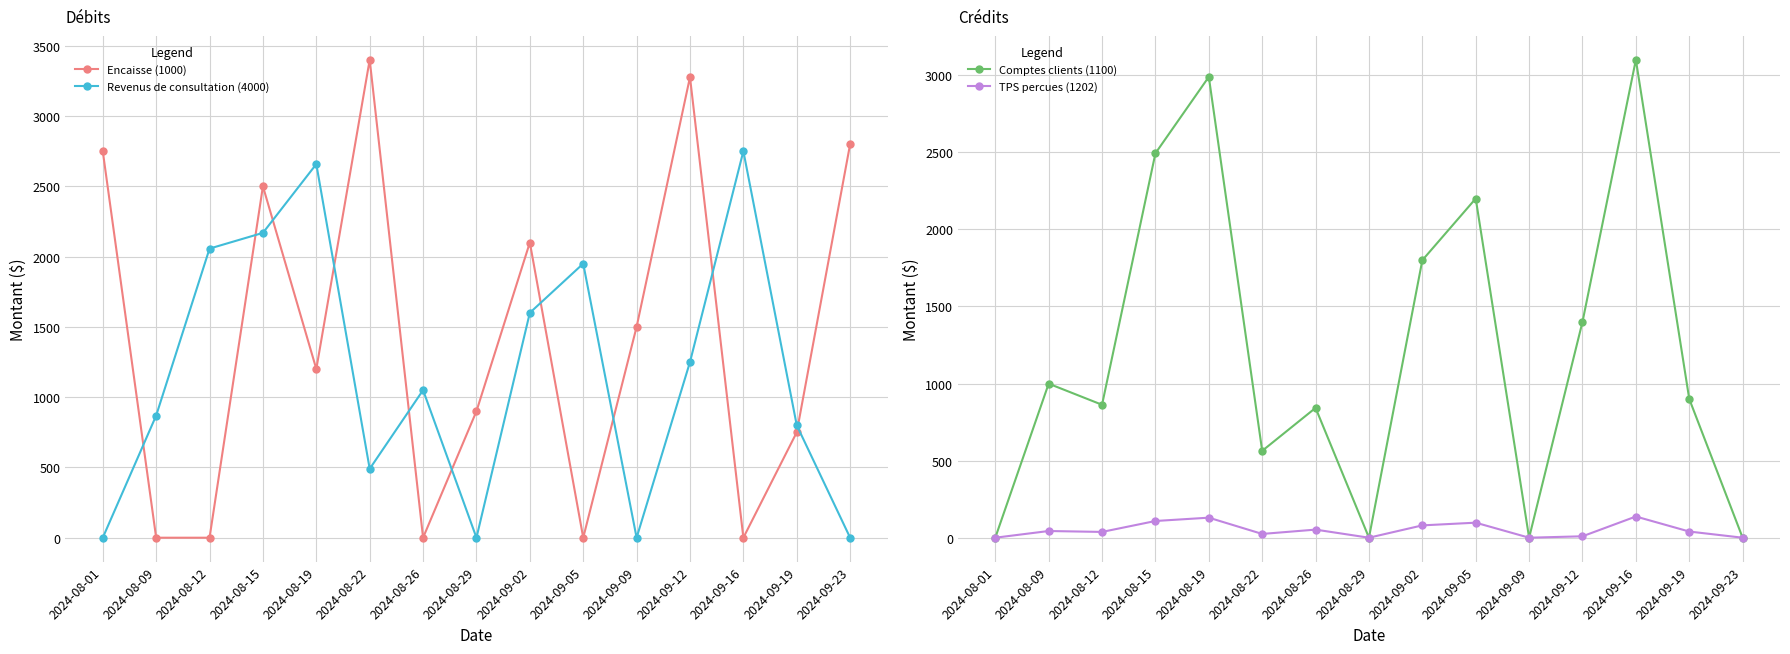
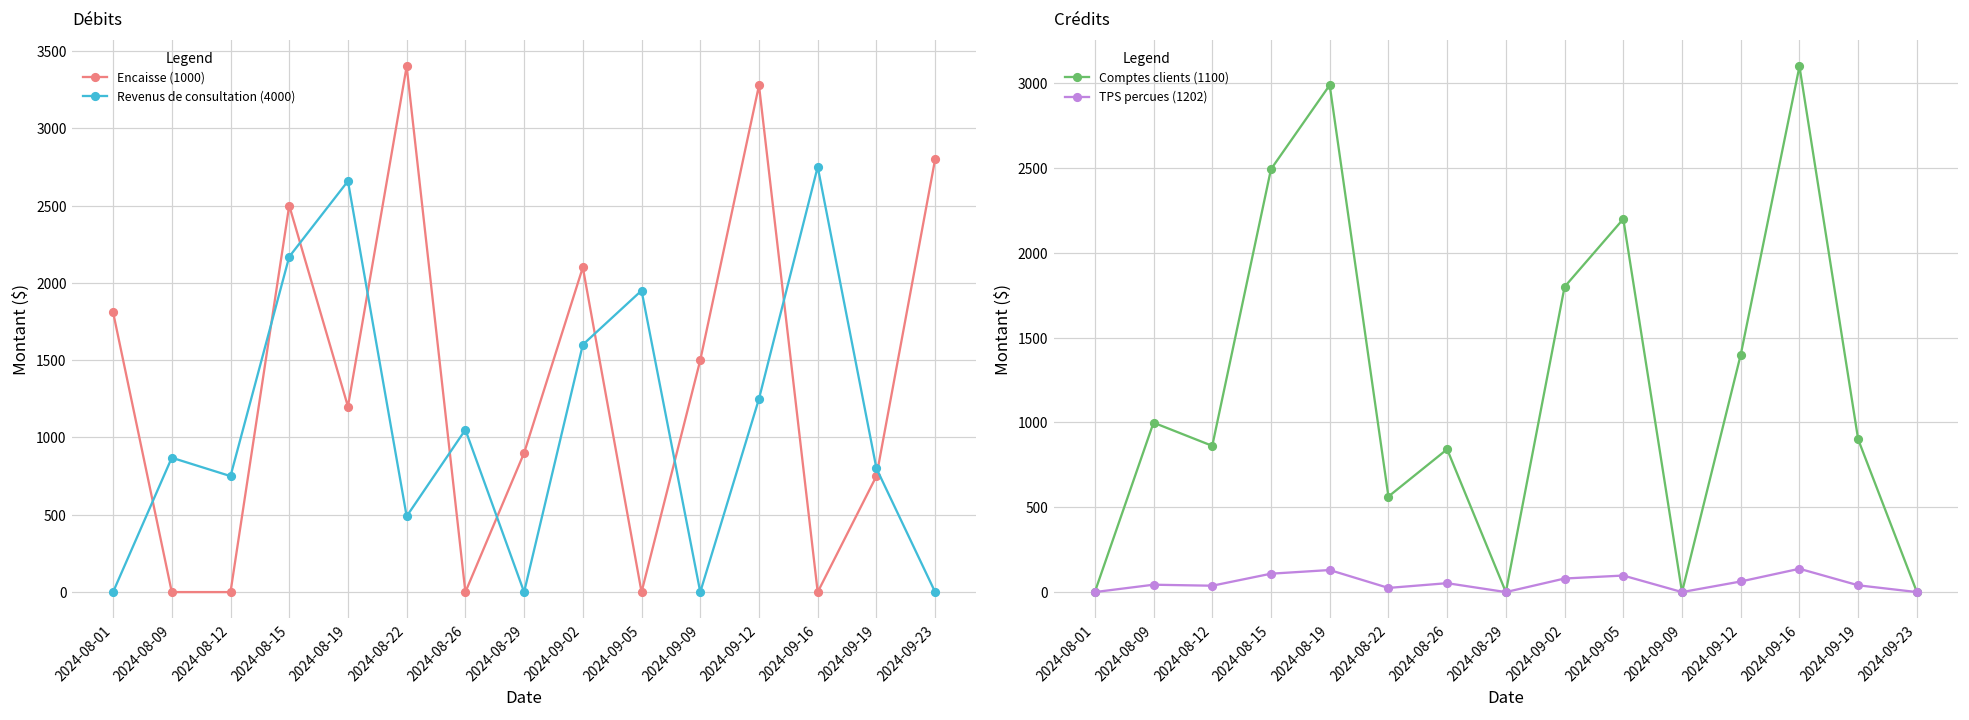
Débits, Encaisse (1000), 2024-08-01: 2750 -> 1810
Débits, Revenus de consultation (4000), 2024-08-12: 2060 -> 750
Crédits, TPS percues (1202), 2024-09-12: 10 -> 60
